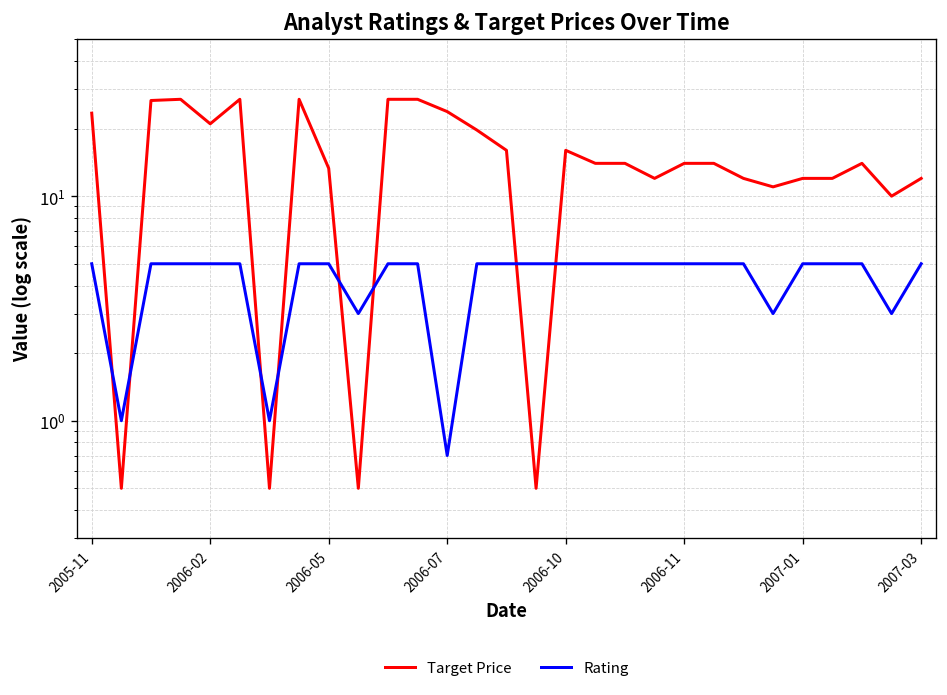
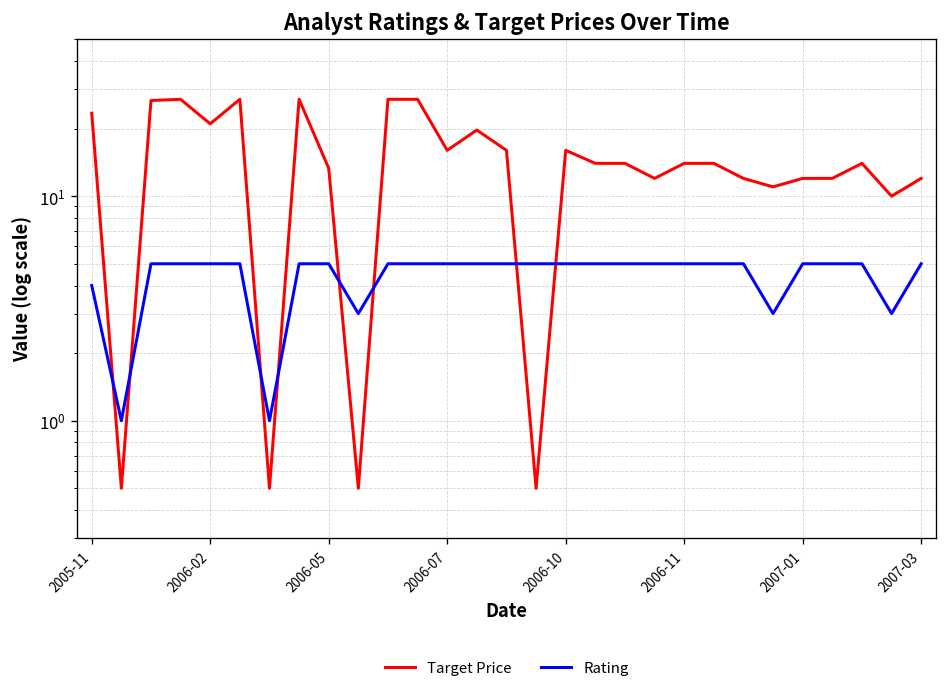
Rating, 2005-11: 5 -> 4
Target Price, 2006-07: 24 -> 16
Rating, 2006-07: 0.7 -> 5.0
